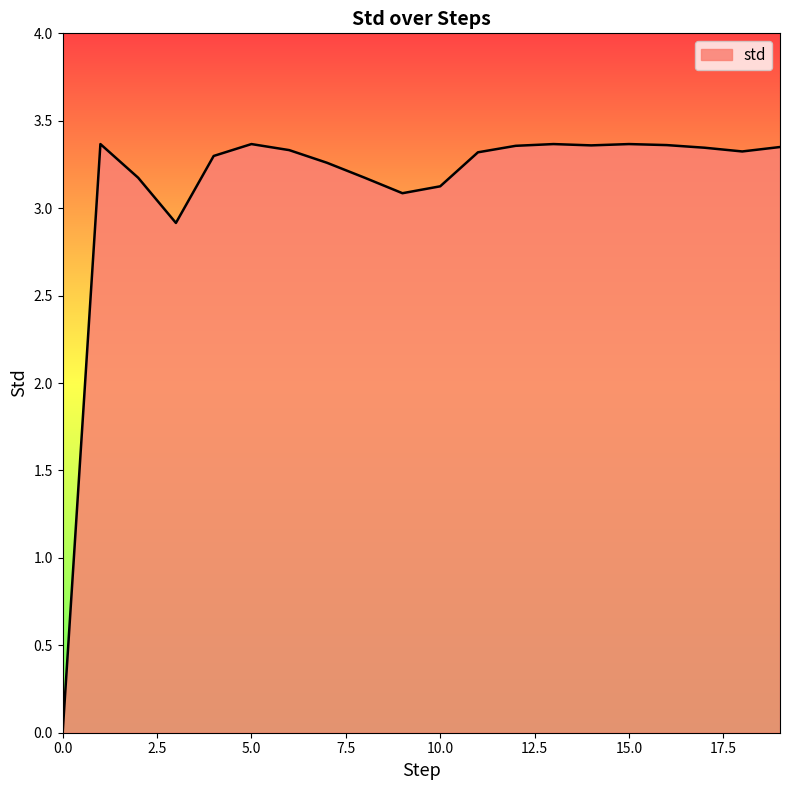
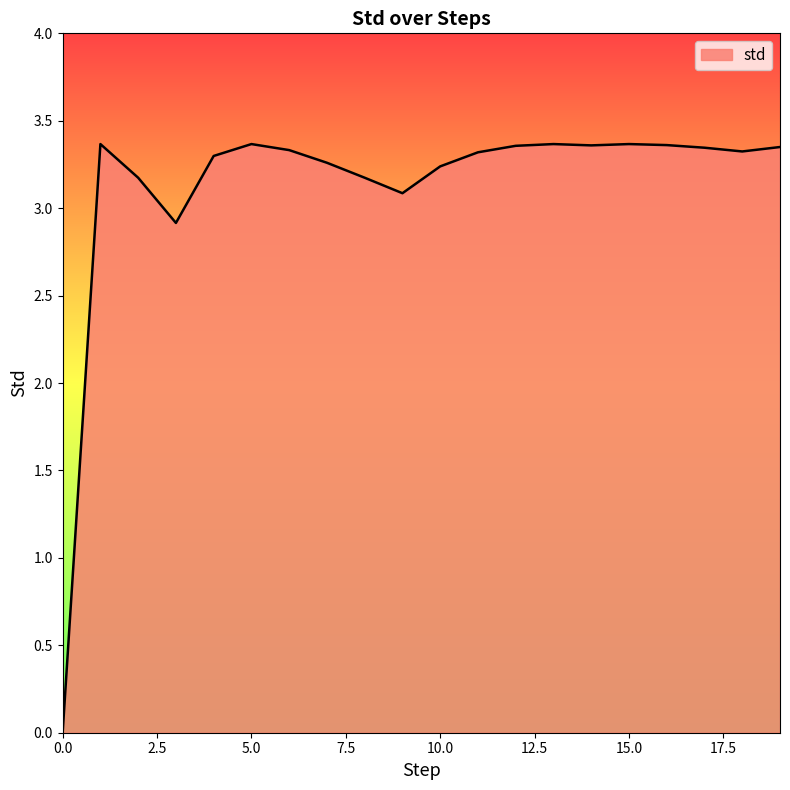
10.0: 3.13 -> 3.24
